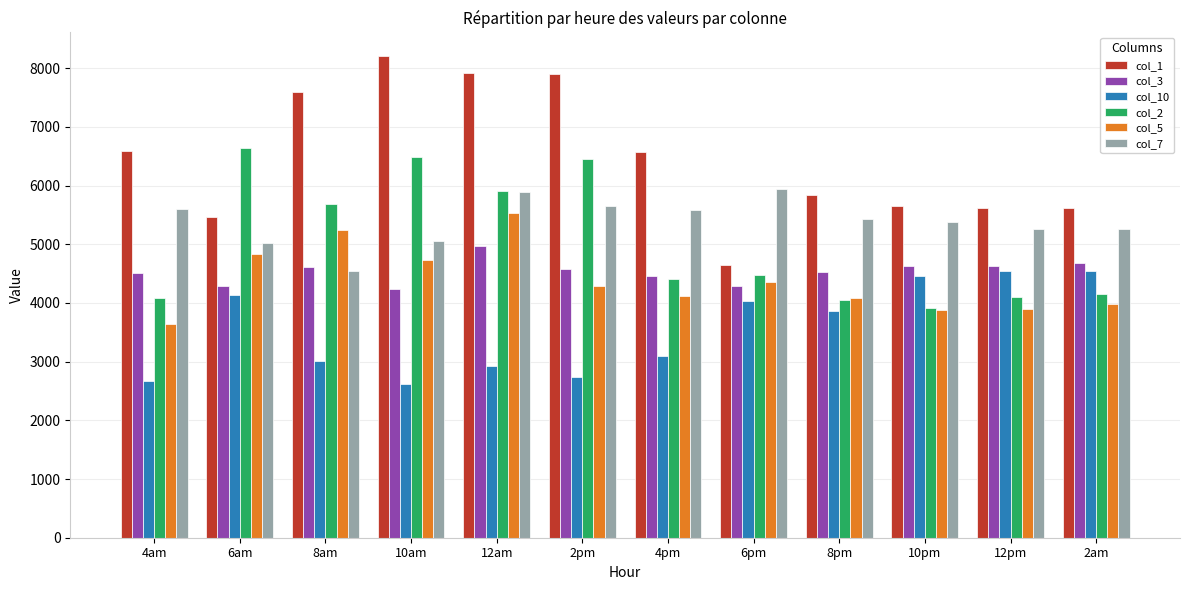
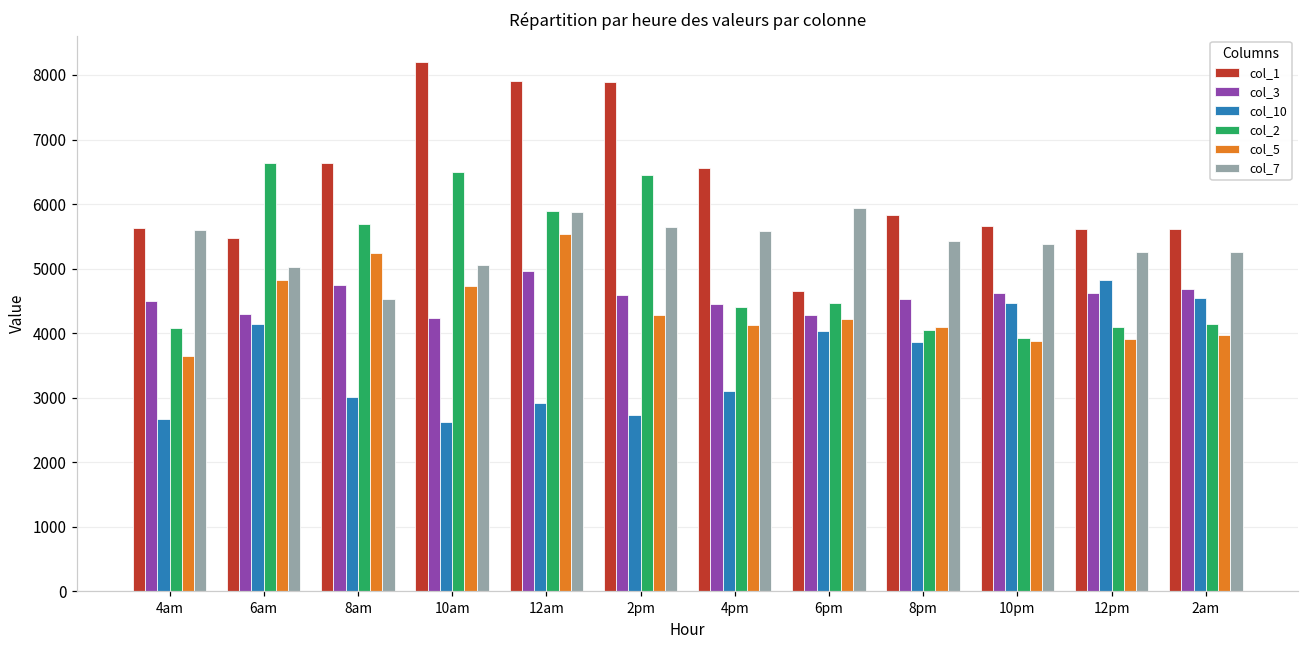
col_1, 4am: 6600 -> 5600
col_1, 8am: 7600 -> 6600
col_3, 8am: 4600 -> 4800
col_5, 6pm: 4400 -> 4200
col_10, 12pm: 4500 -> 4800
